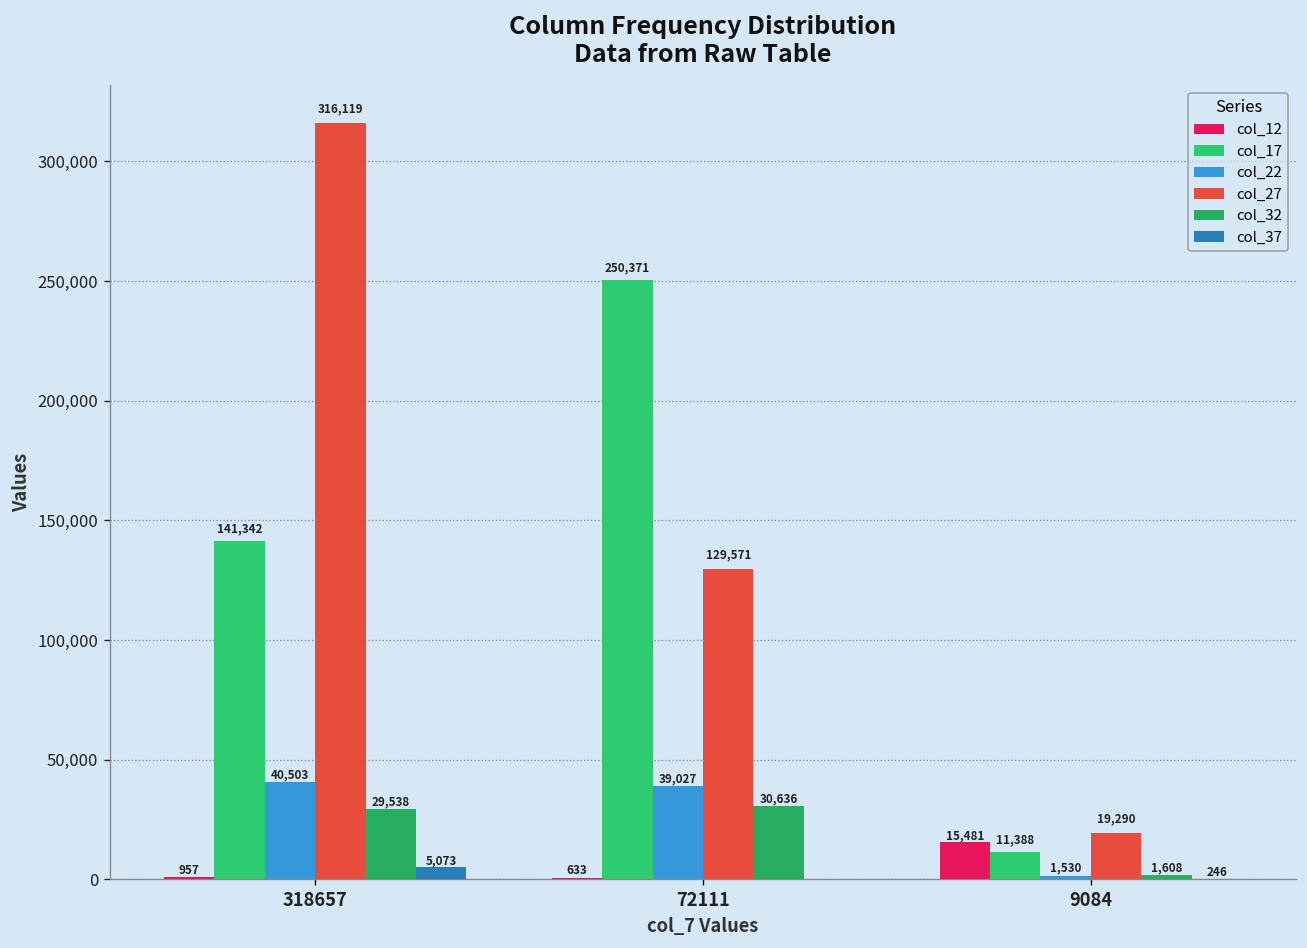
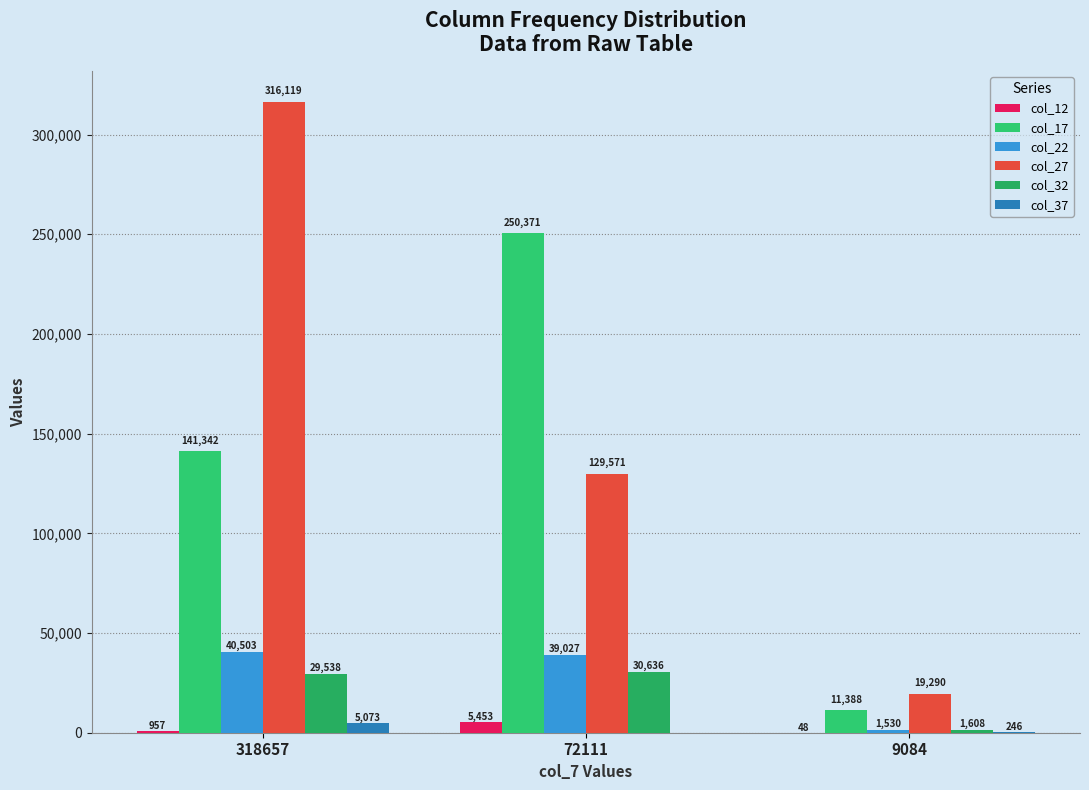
col_12, 72111: 633 -> 5,453
col_12, 9084: 15,481 -> 48
